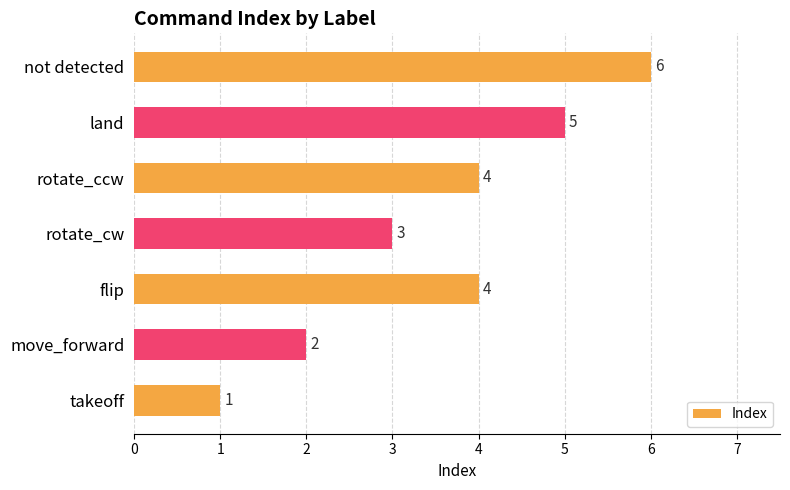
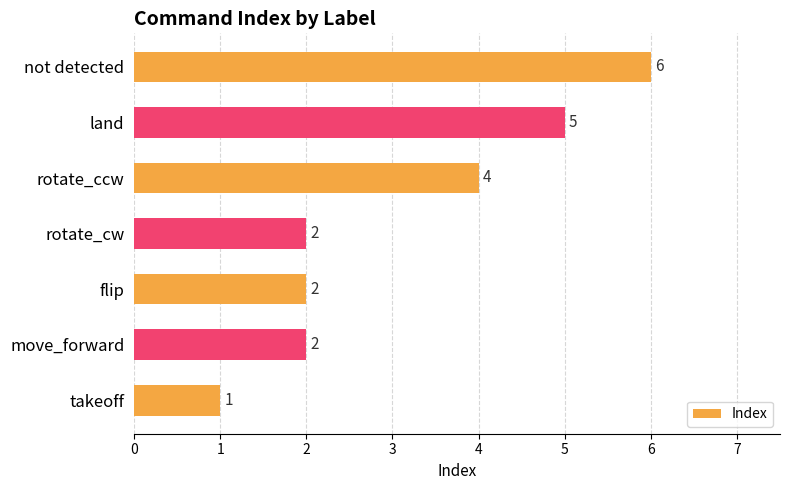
rotate_cw: 3 -> 2
flip: 4 -> 2
